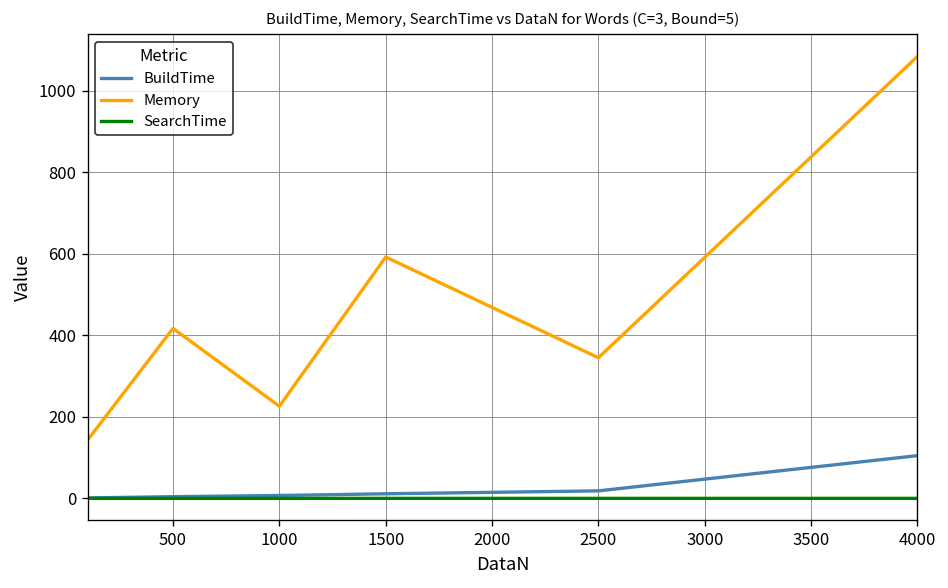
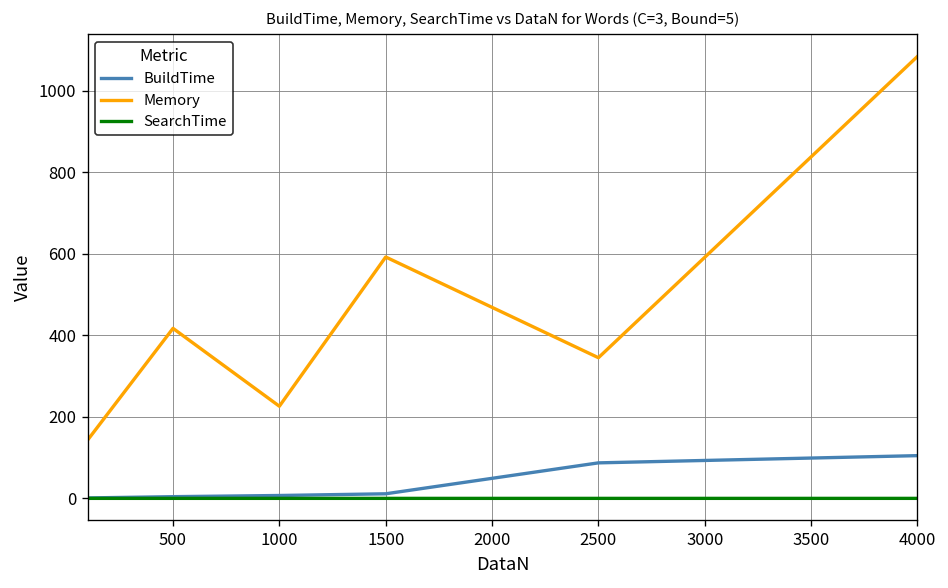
BuildTime, 2500: 20 -> 90
